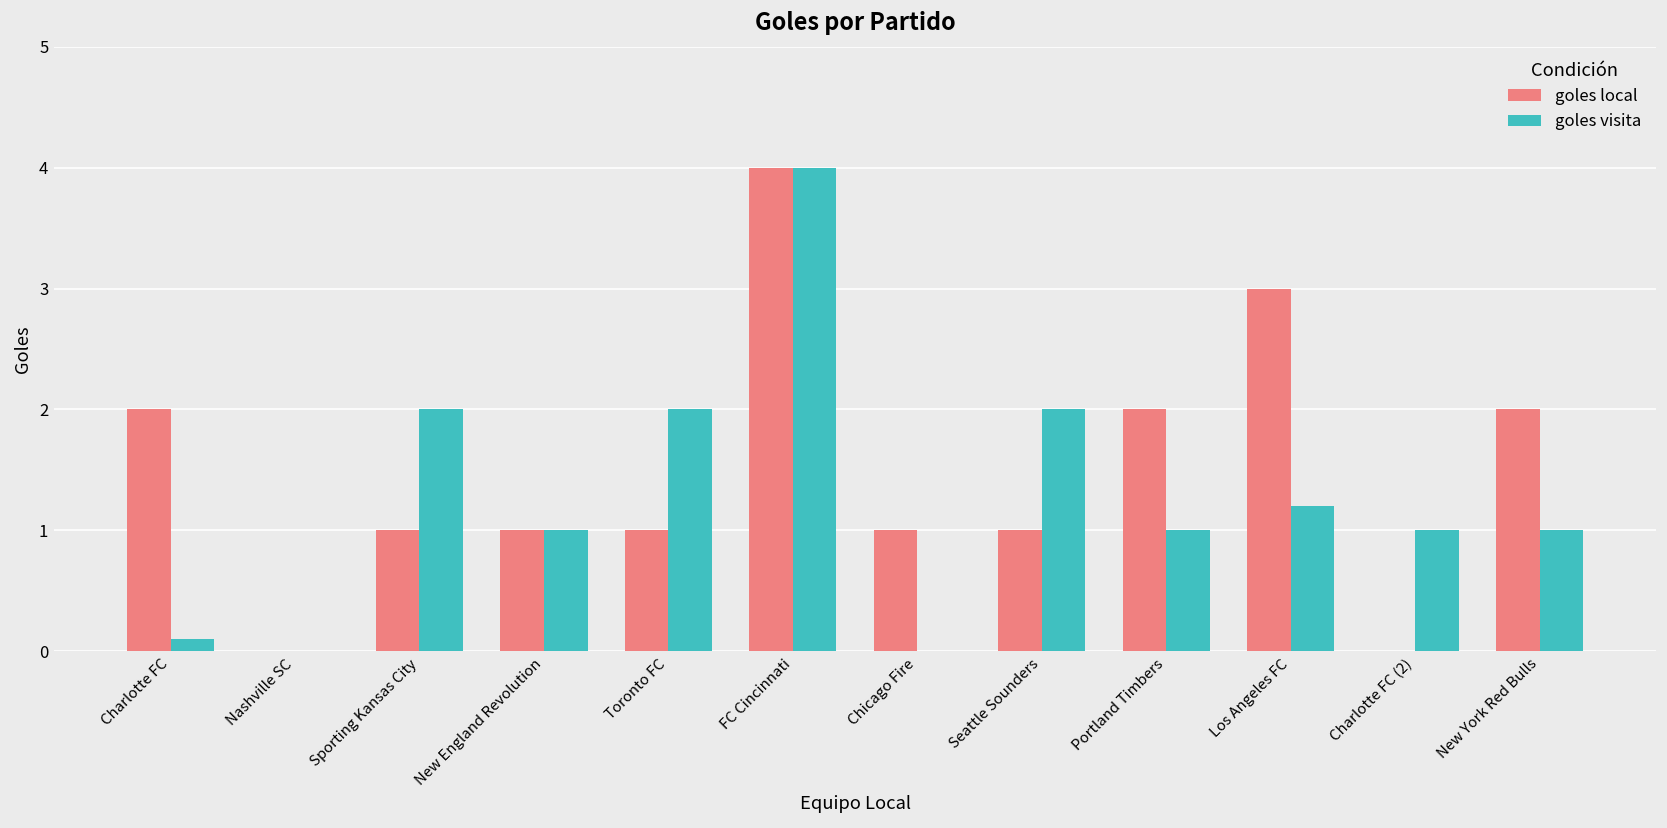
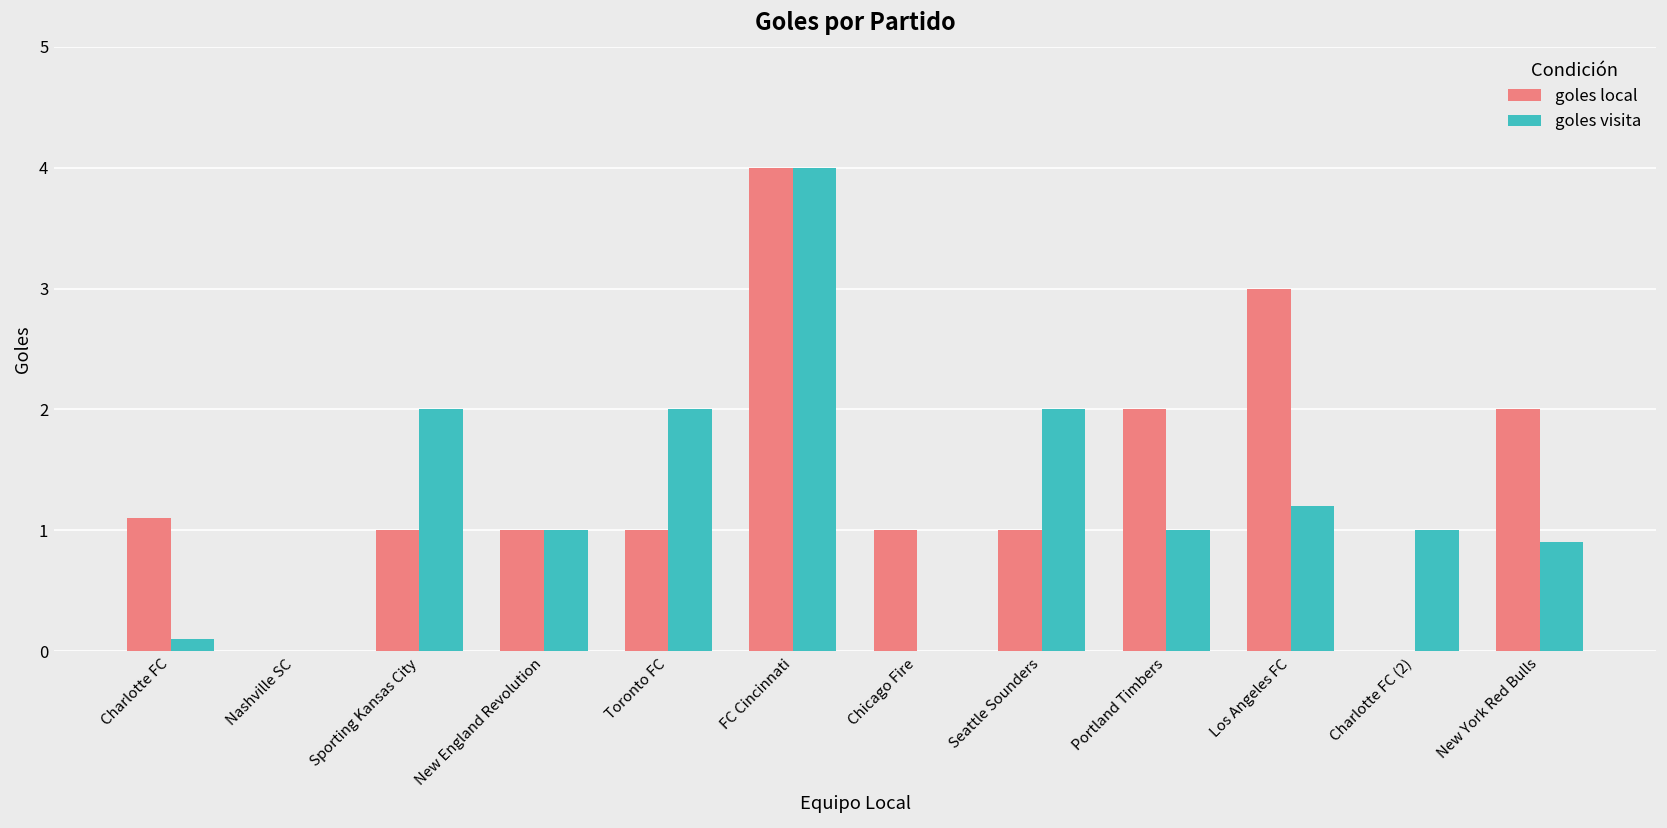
goles local, Charlotte FC: 2.0 -> 1.1
goles visita, New York Red Bulls: 1.0 -> 0.9
